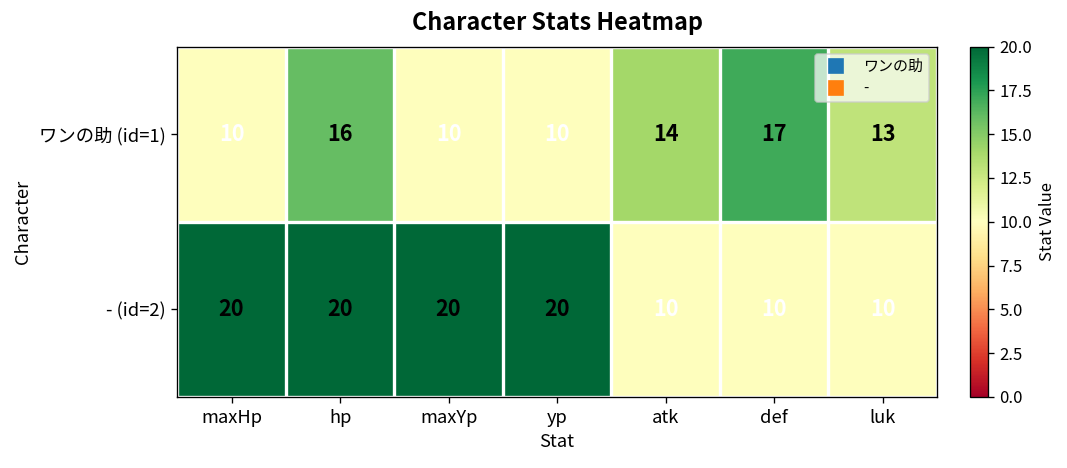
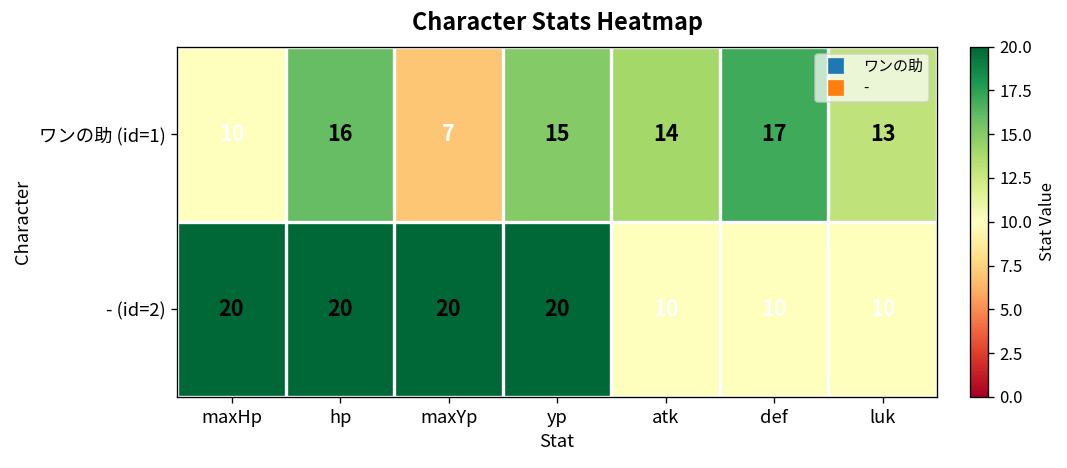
ワンの助 (id=1), maxYp: 10 -> 7
ワンの助 (id=1), yp: 10 -> 15
